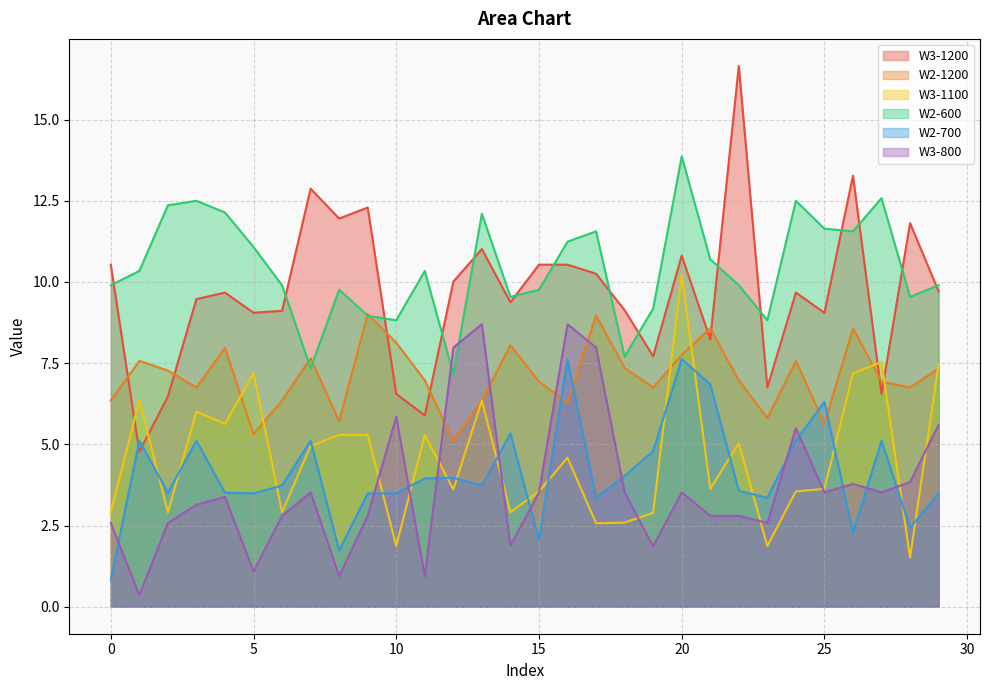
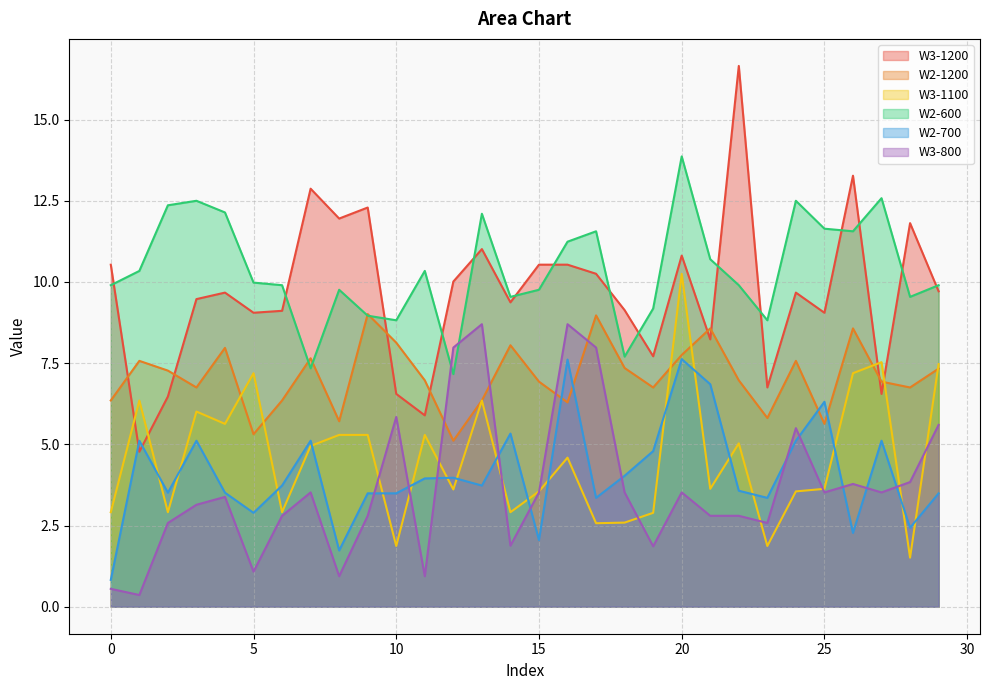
W3-800, 0: 2.6 -> 0.5
W2-600, 5: 11.1 -> 10.0
W2-700, 5: 3.5 -> 2.9
